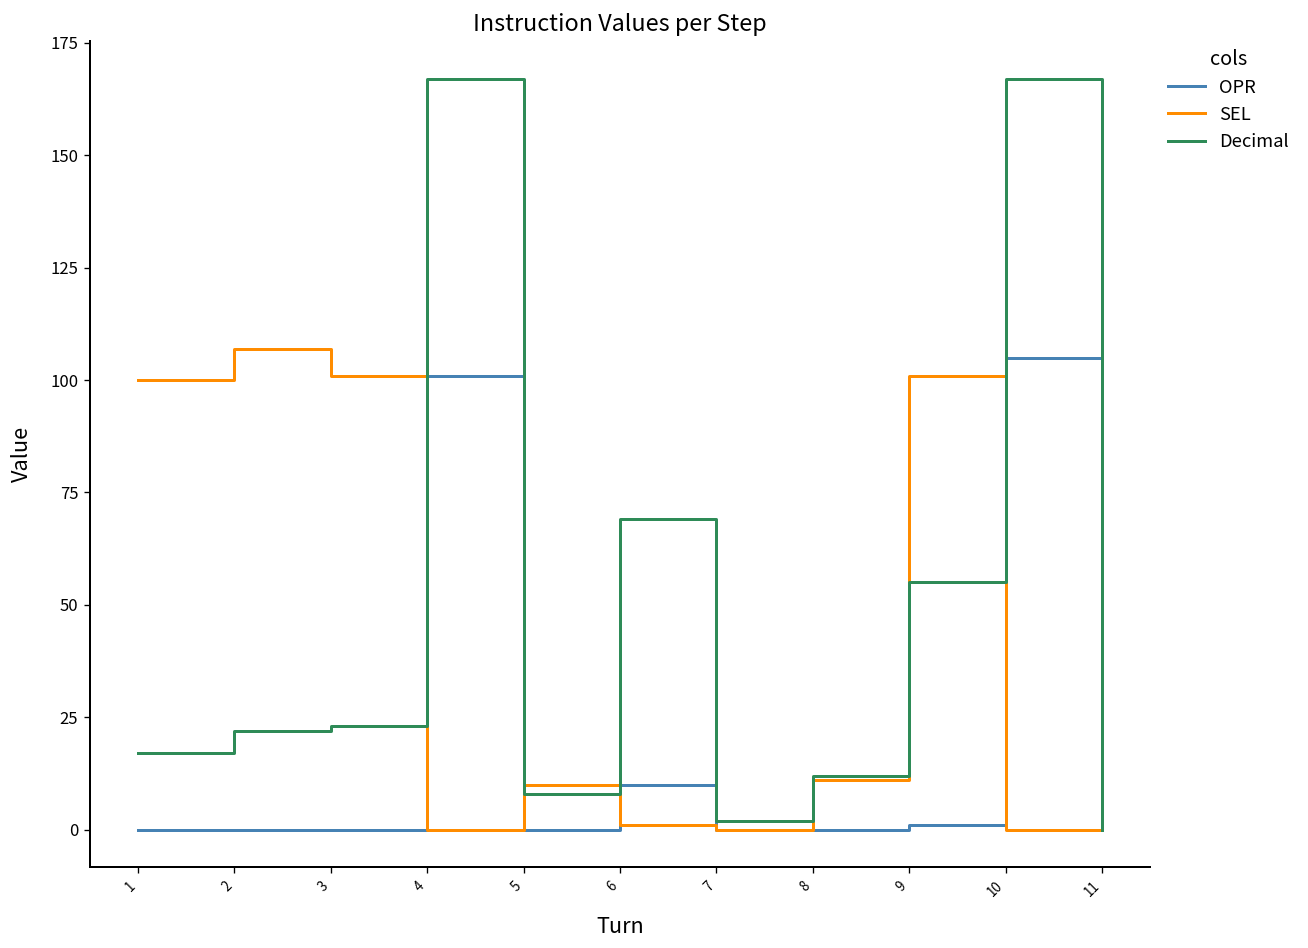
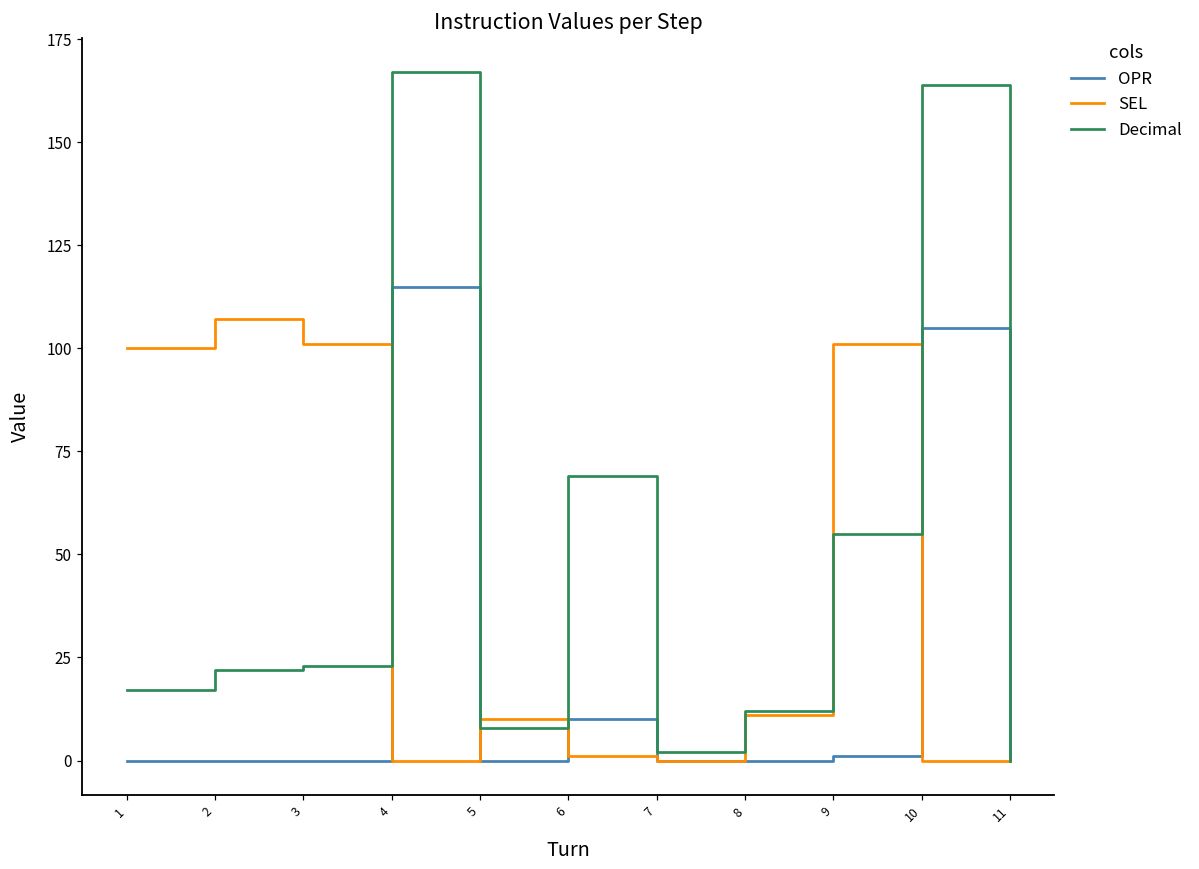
OPR, 4: 101 -> 115
Decimal, 10: 167 -> 164
